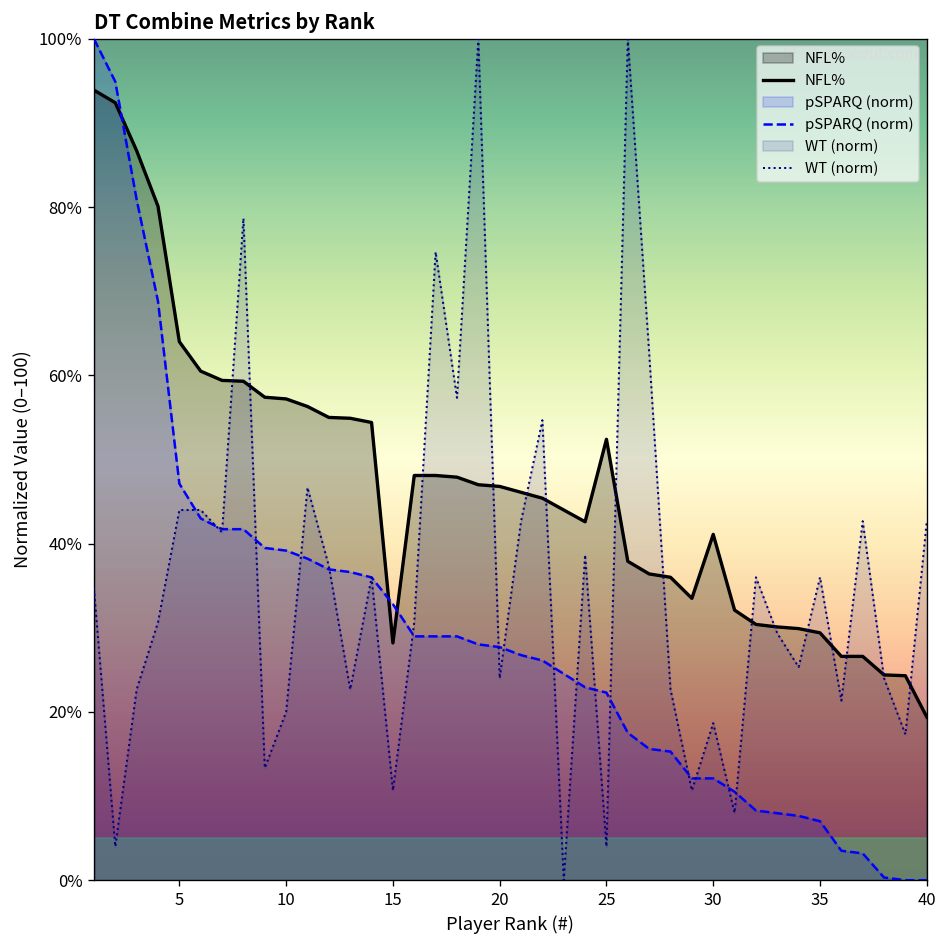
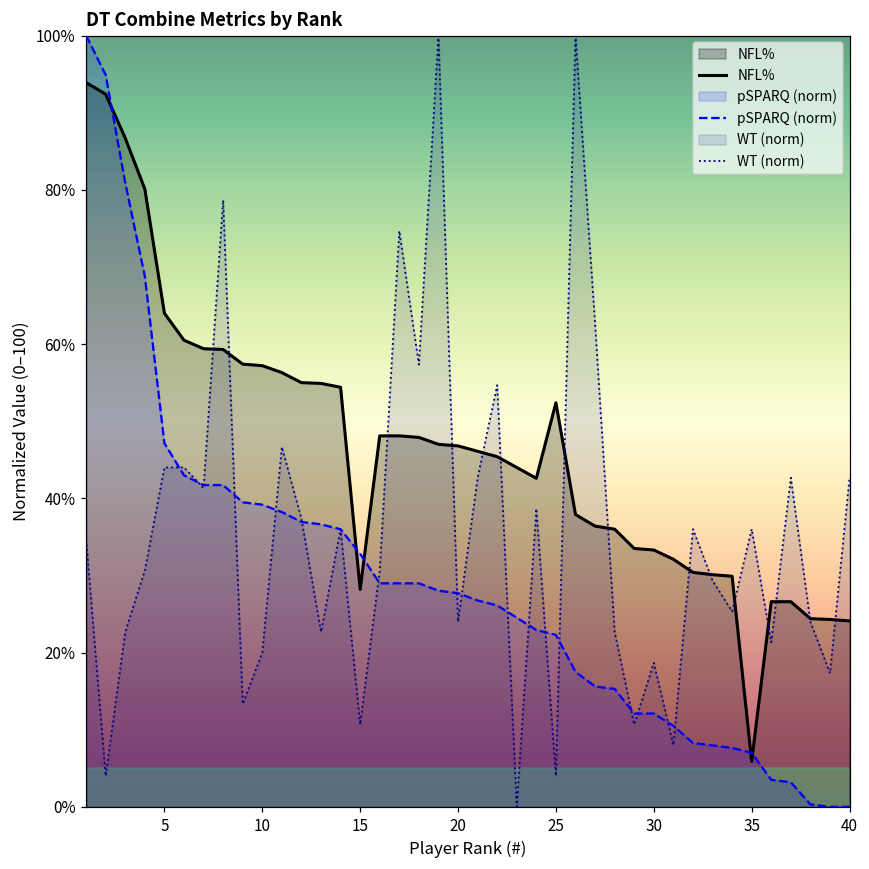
NFL%, 30: 41% -> 33%
NFL%, 35: 29% -> 6%
NFL%, 40: 19% -> 24%
